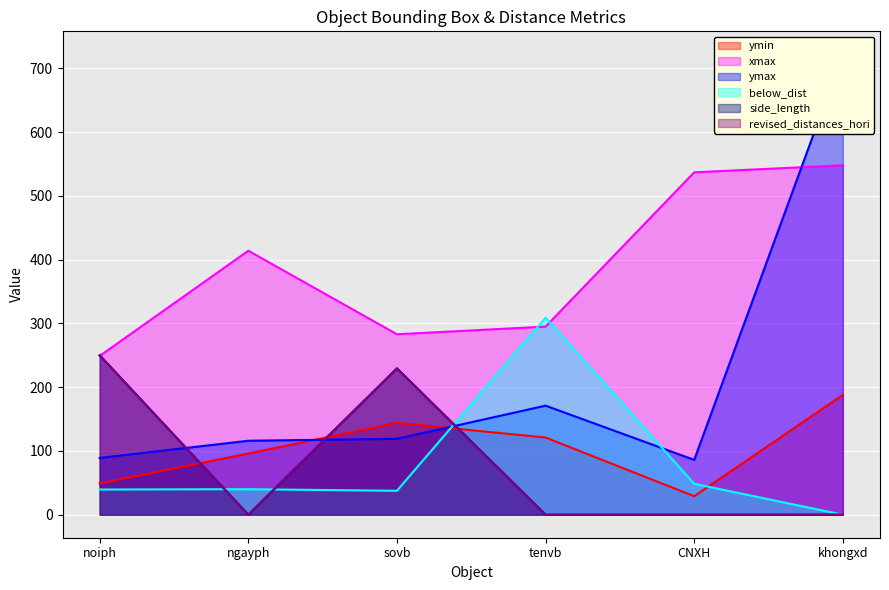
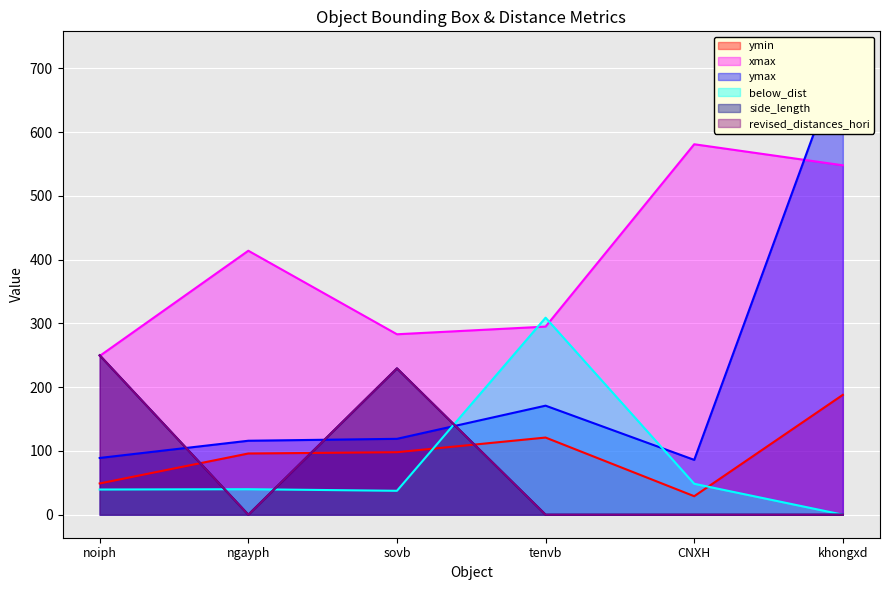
ymin, sovb: 140 -> 100
xmax, CNXH: 540 -> 580
